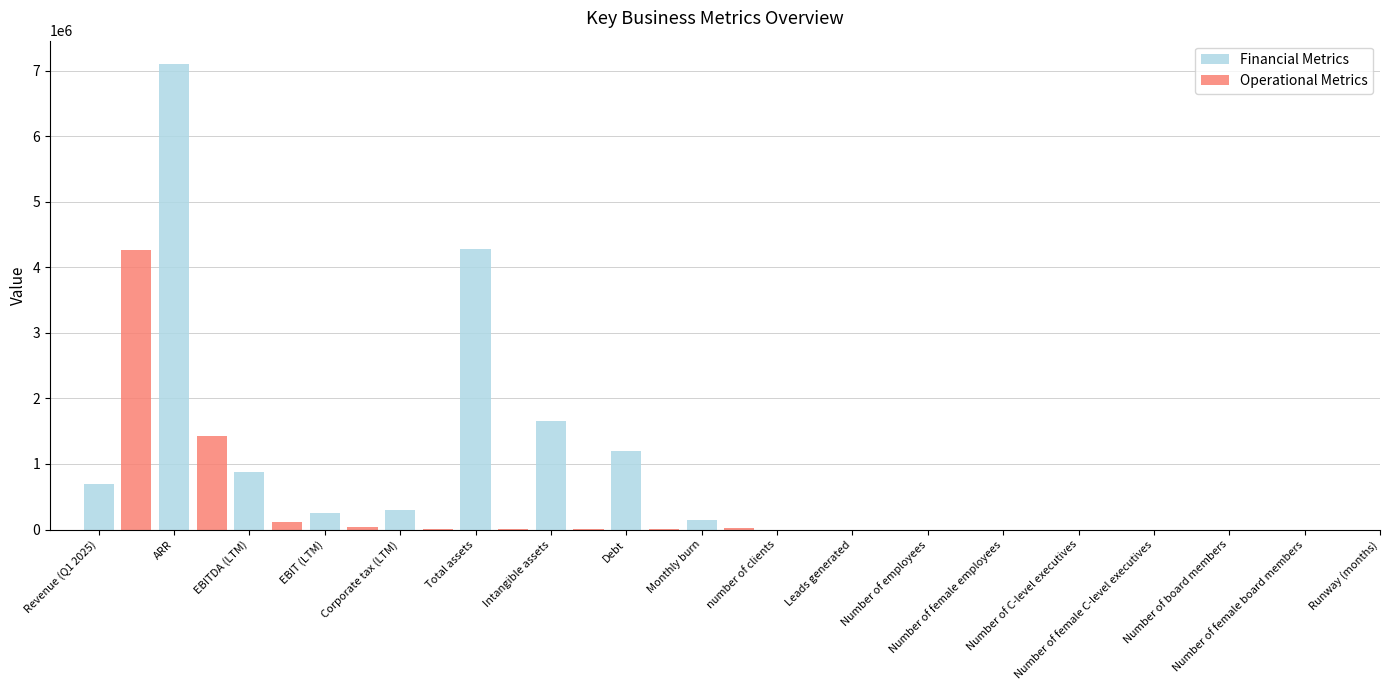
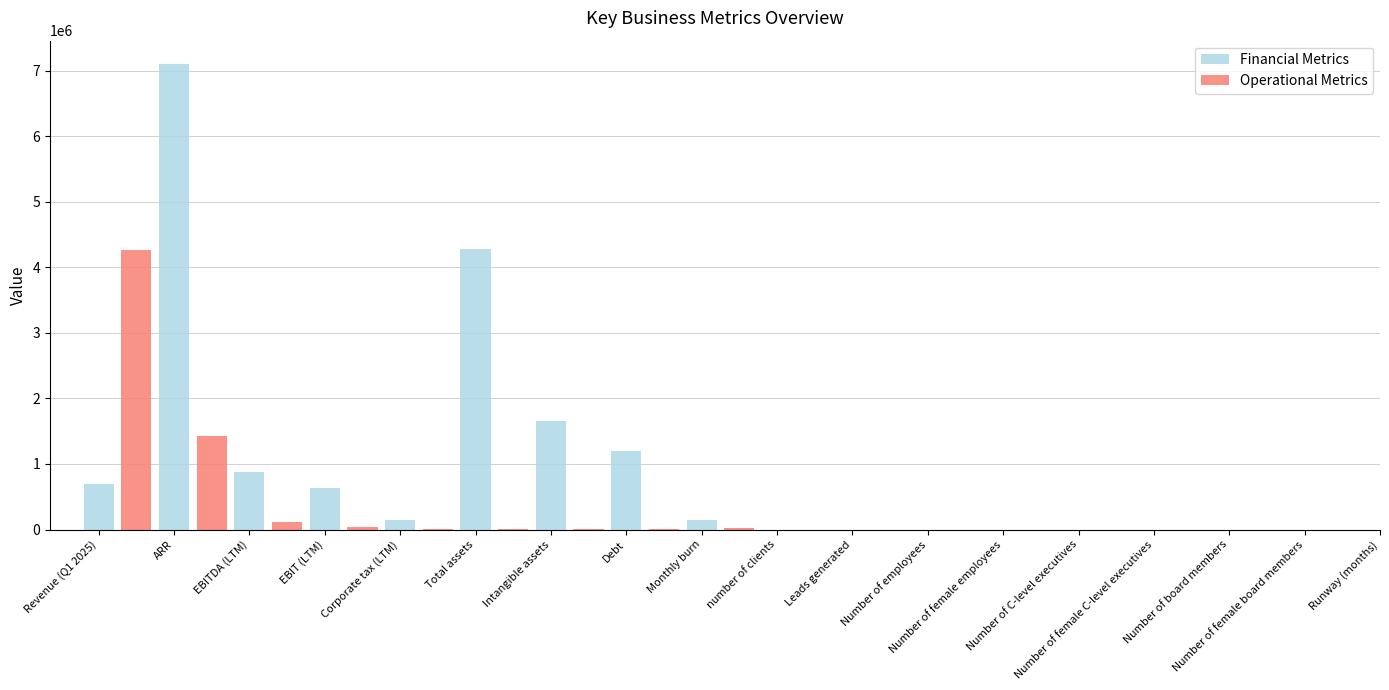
Financial Metrics, EBIT (LTM): 300000 -> 600000
Financial Metrics, Corporate tax (LTM): 300000 -> 100000
